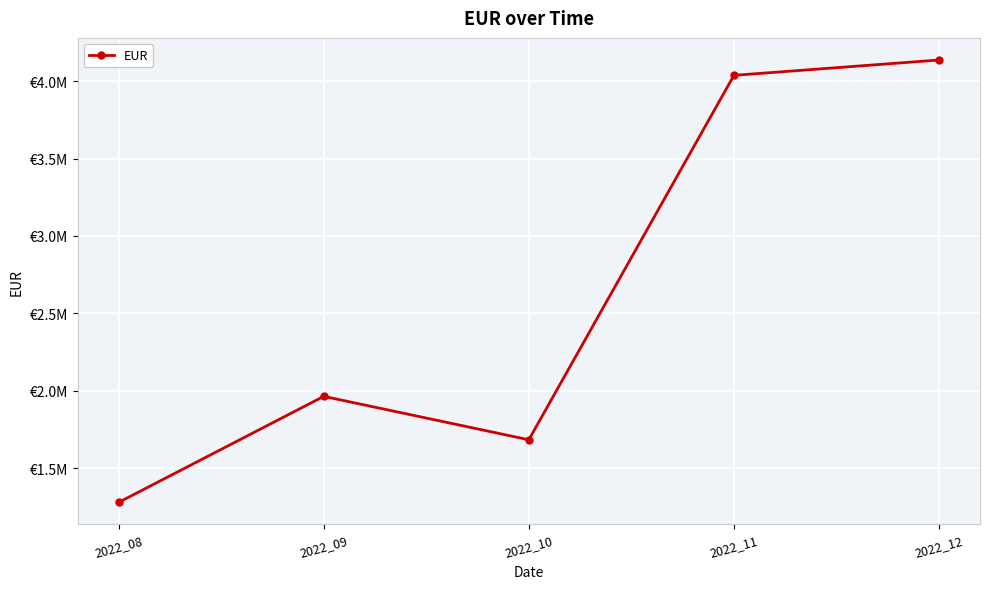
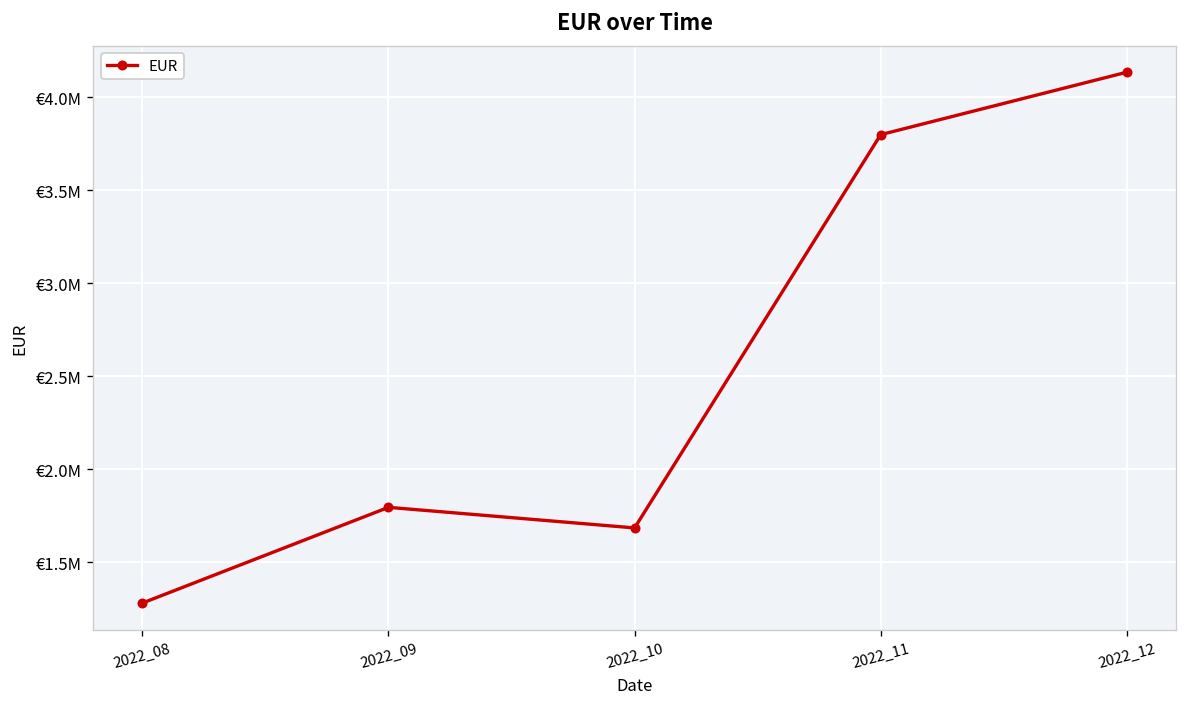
2022_09: €1960000 -> €1800000
2022_11: €4040000 -> €3800000
